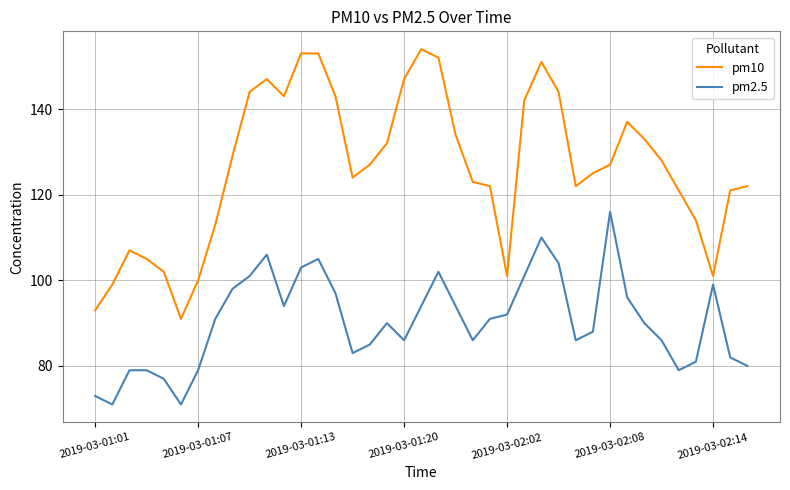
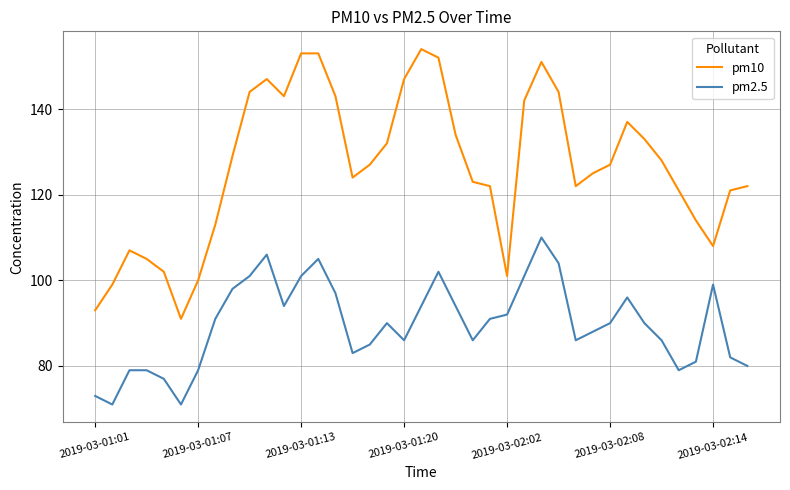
pm2.5, 2019-03-01:13: 103 -> 101
pm2.5, 2019-03-02:08: 116 -> 90
pm10, 2019-03-02:14: 101 -> 108
